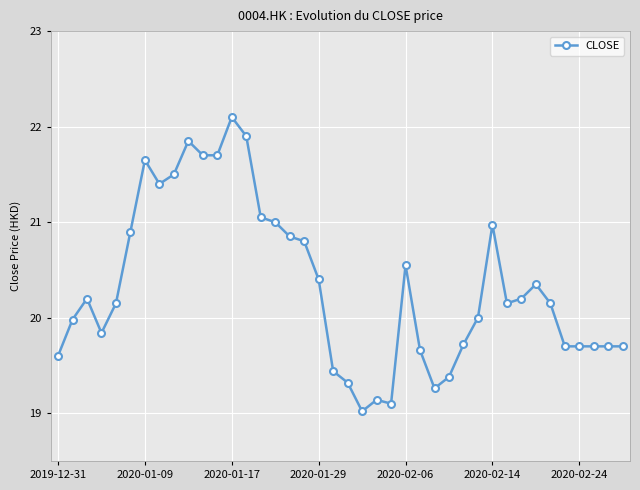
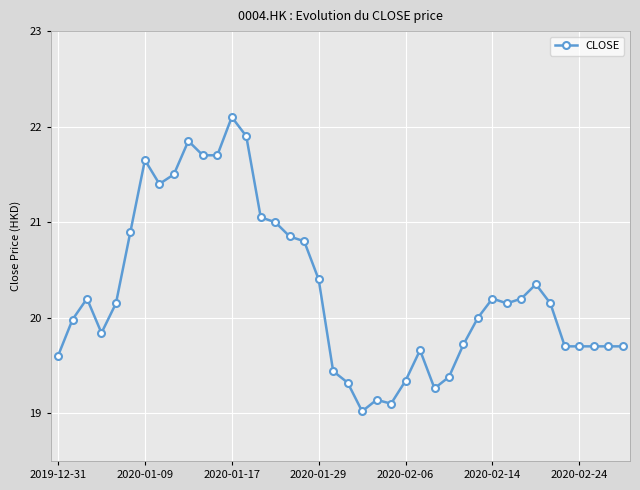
2020-02-06: 20.6 -> 19.3
2020-02-14: 21.0 -> 20.2
